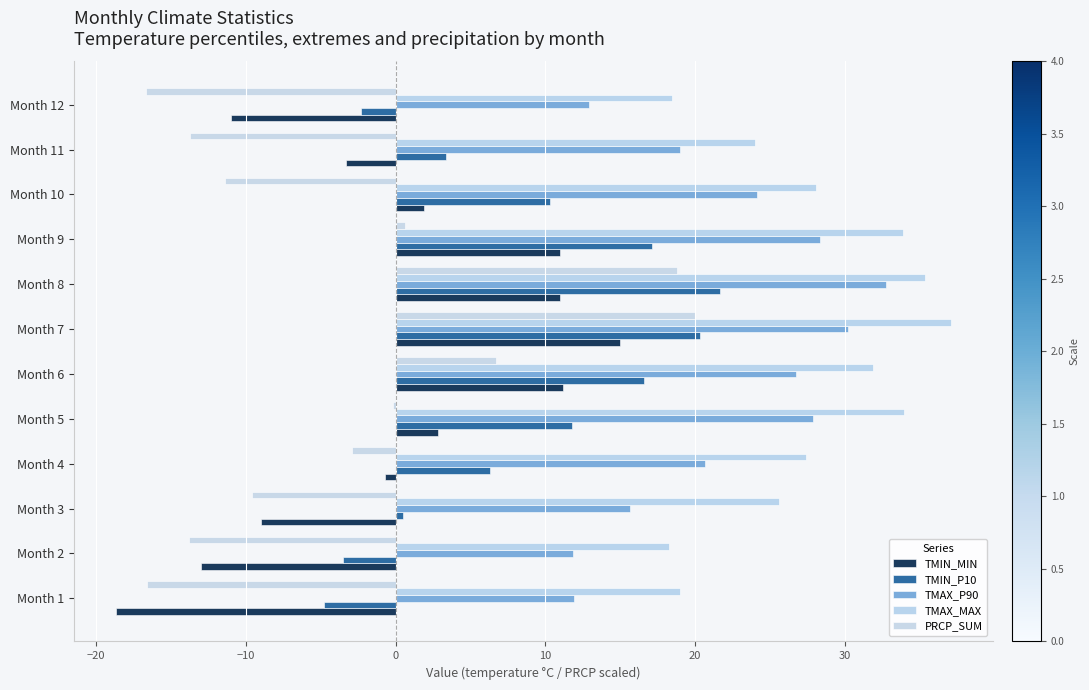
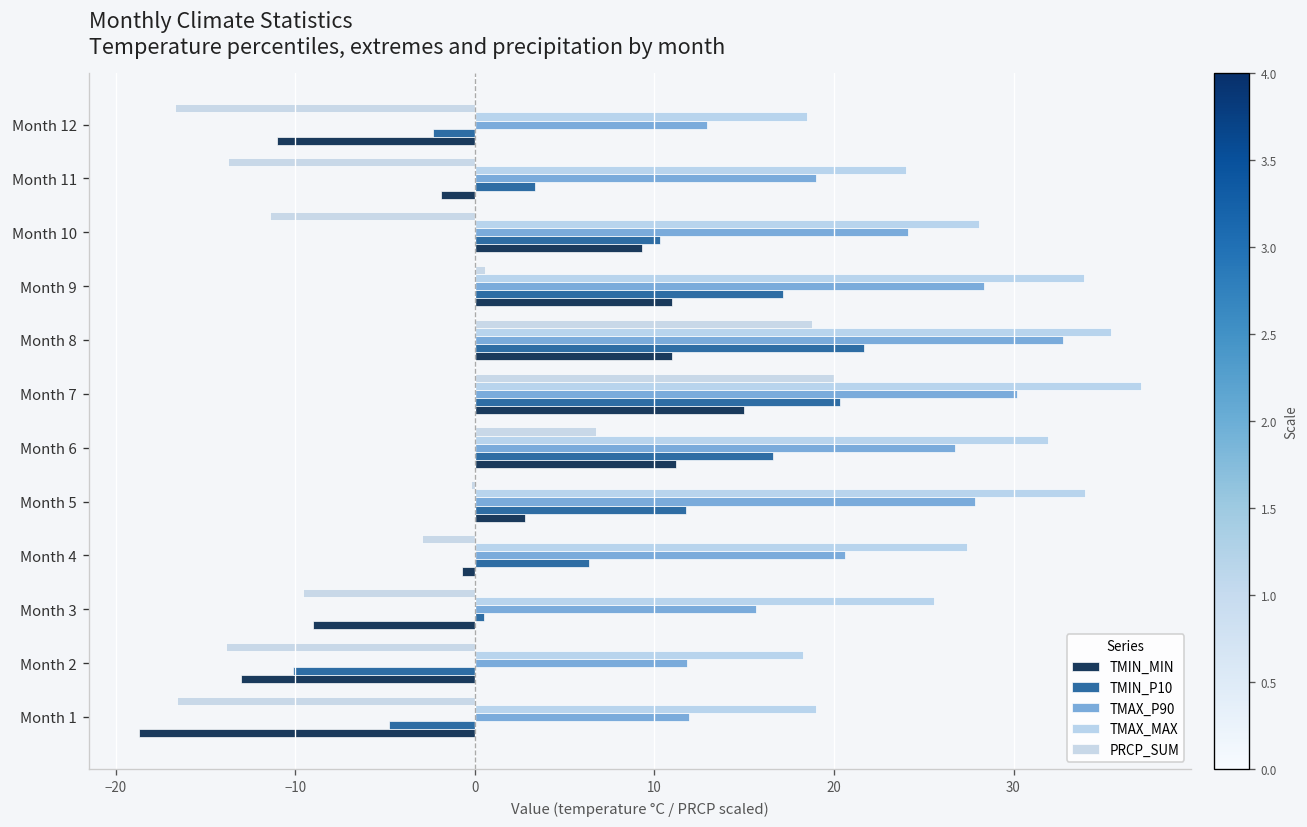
TMIN_MIN, Month 11: -3.3 -> -1.9
TMIN_MIN, Month 10: 1.9 -> 9.3
TMIN_P10, Month 2: -3.5 -> -10.1
